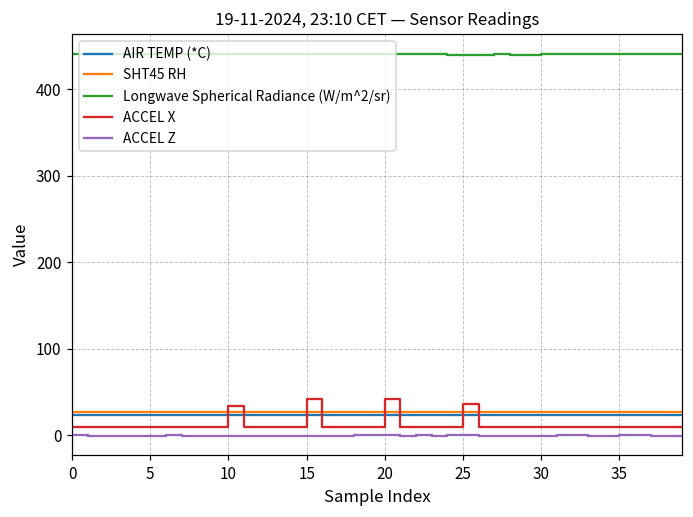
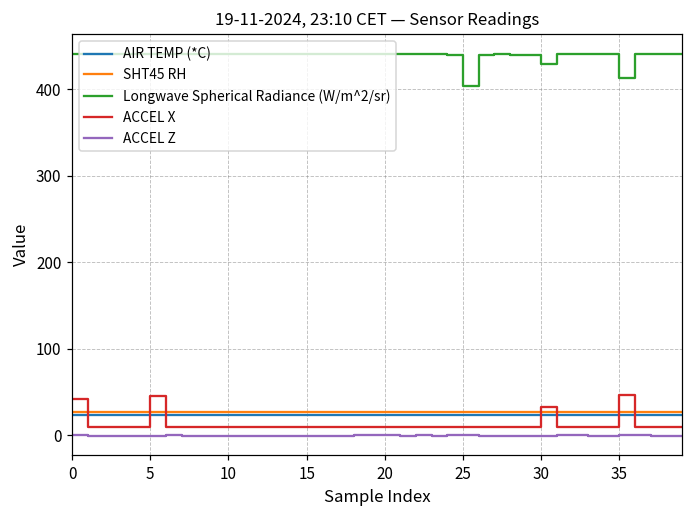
ACCEL X, 0: 10 -> 40
ACCEL X, 5: 10 -> 50
ACCEL X, 10: 30 -> 10
ACCEL X, 15: 40 -> 10
ACCEL X, 20: 40 -> 10
Longwave Spherical Radiance (W/m^2/sr), 25: 440 -> 400
ACCEL X, 25: 40 -> 10
Longwave Spherical Radiance (W/m^2/sr), 30: 440 -> 430
ACCEL X, 30: 10 -> 30
Longwave Spherical Radiance (W/m^2/sr), 35: 440 -> 410
ACCEL X, 35: 10 -> 50
